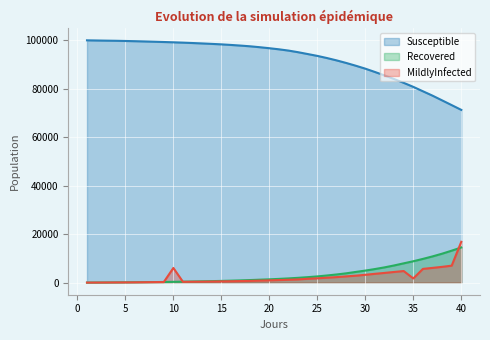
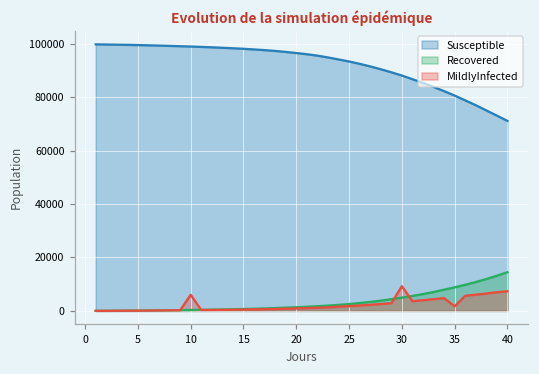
MildlyInfected, 30: 3000 -> 9000
MildlyInfected, 40: 17000 -> 7000
